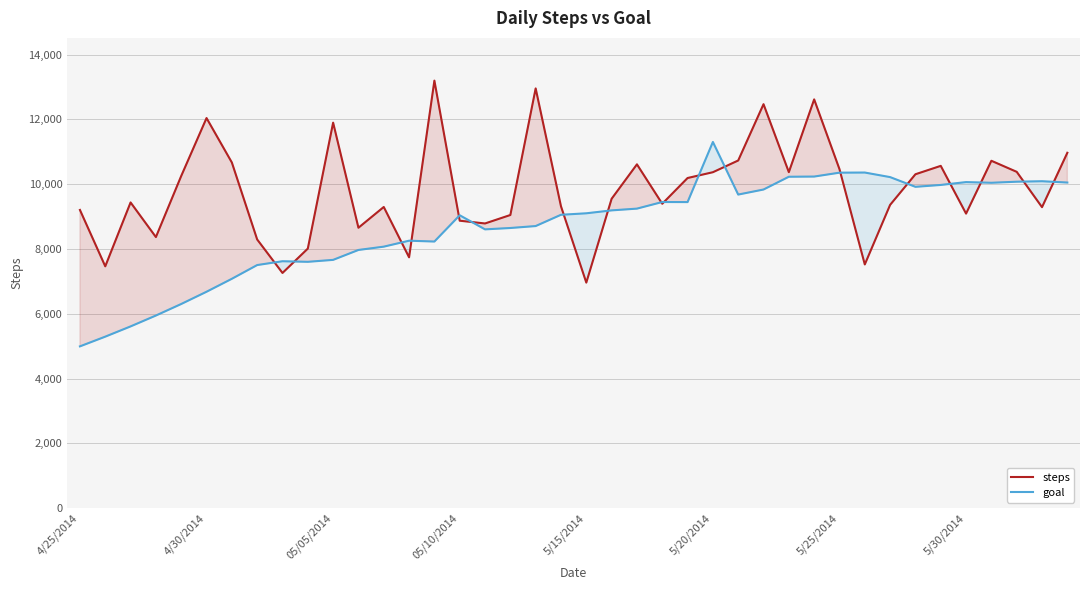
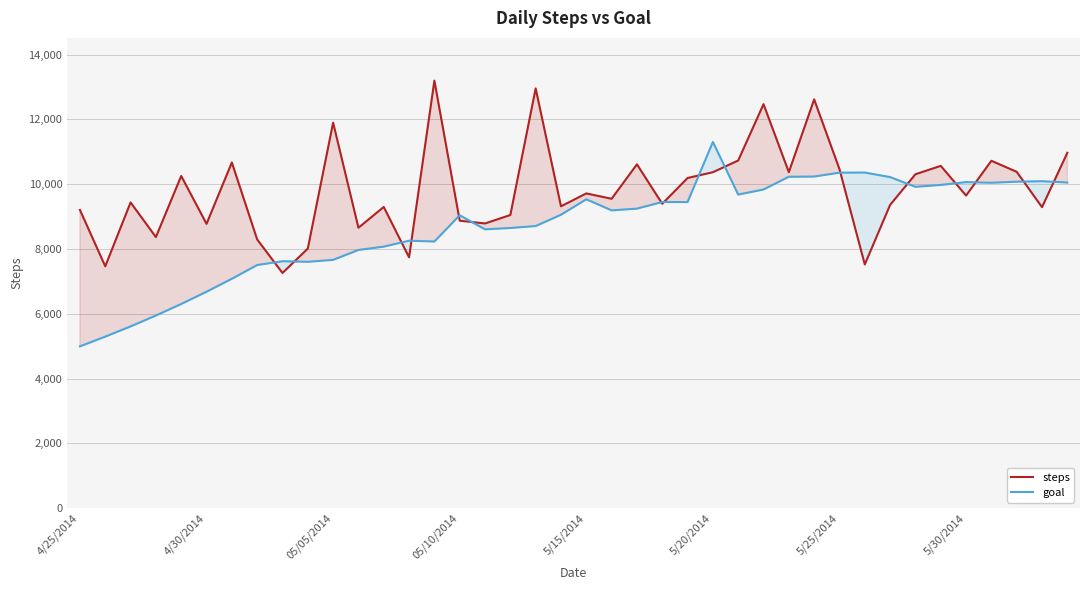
steps, 4/30/2014: 12,000 -> 8,800
steps, 5/15/2014: 7,000 -> 9,700
goal, 5/15/2014: 9,100 -> 9,500
steps, 5/30/2014: 9,100 -> 9,600
